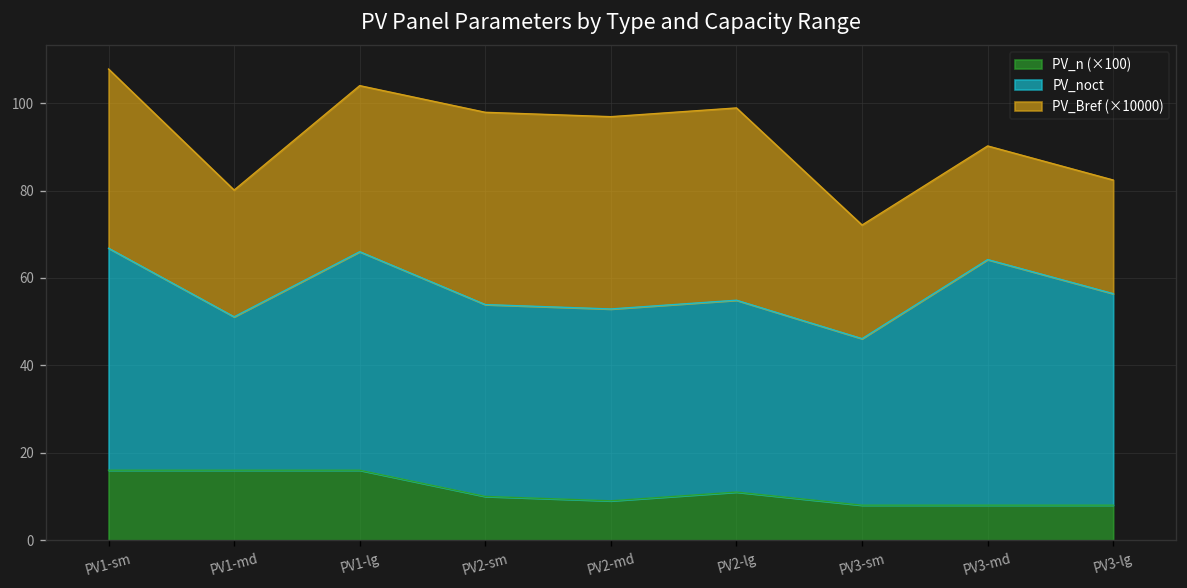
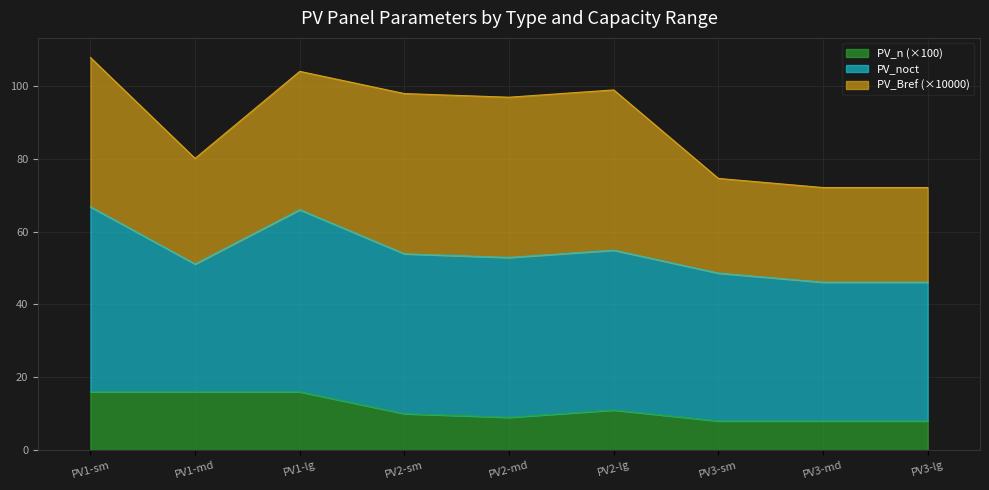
PV_noct, PV3-sm: 38 -> 41
PV_noct, PV3-md: 56 -> 38
PV_noct, PV3-lg: 48 -> 38
